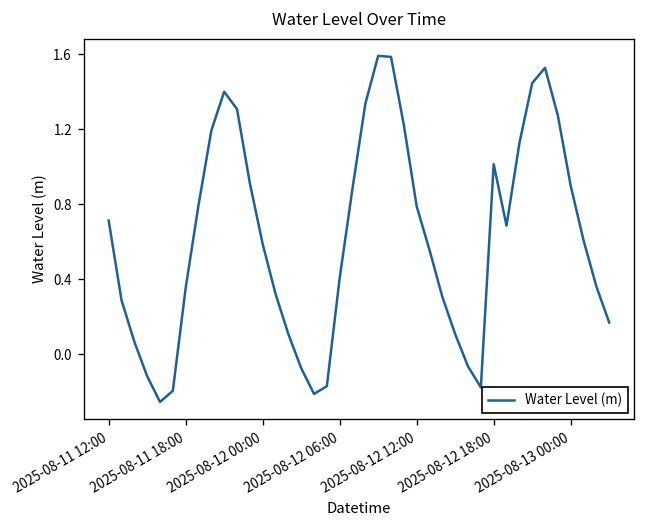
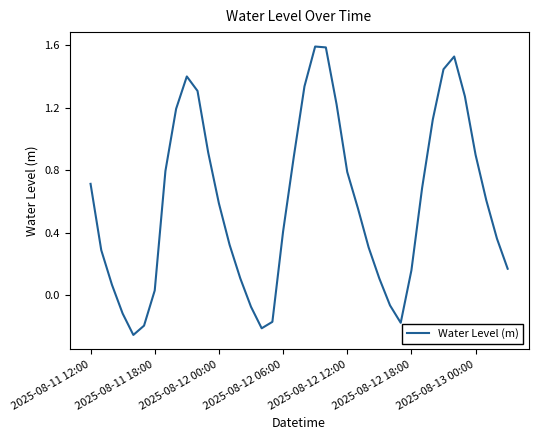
2025-08-11 18:00: 0.35 -> 0.03
2025-08-12 18:00: 1.01 -> 0.16
